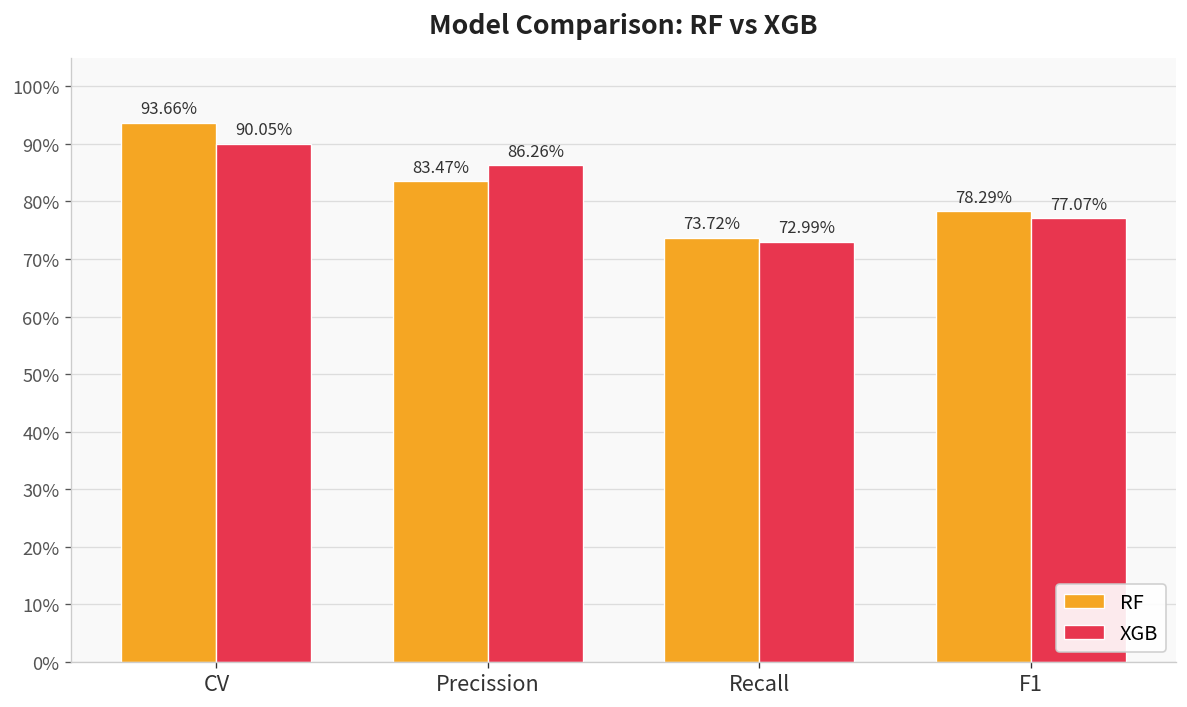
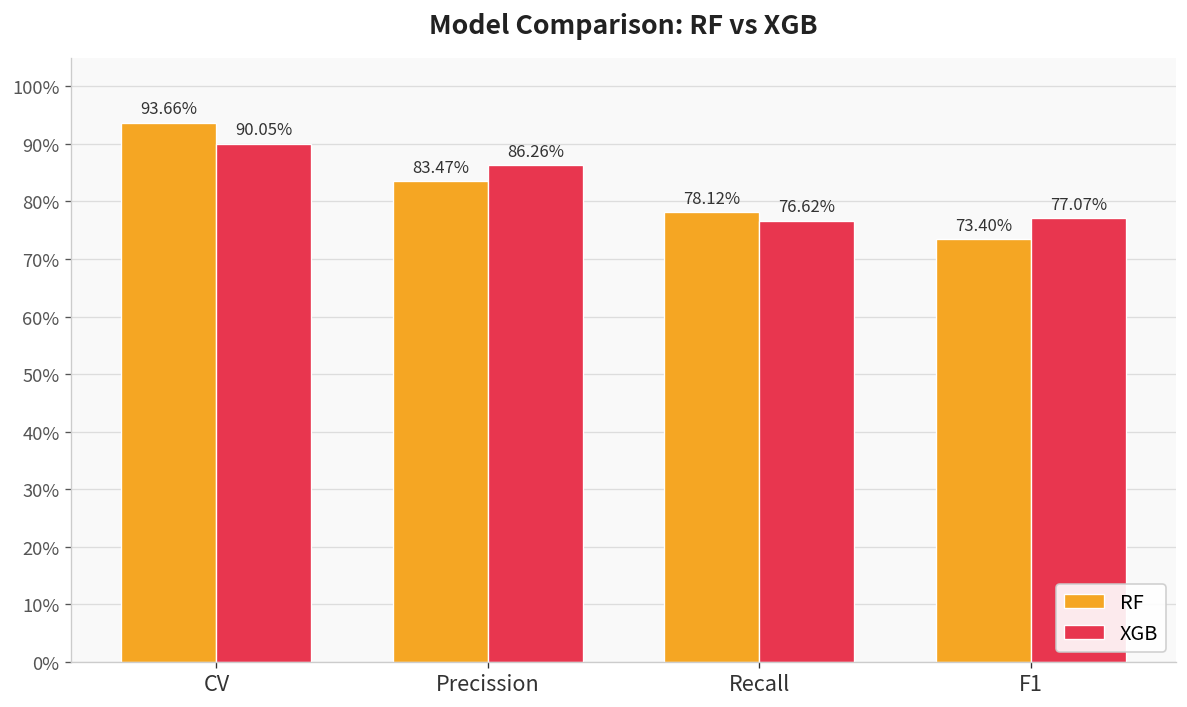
RF, Recall: 73.72% -> 78.12%
XGB, Recall: 72.99% -> 76.62%
RF, F1: 78.29% -> 73.40%
